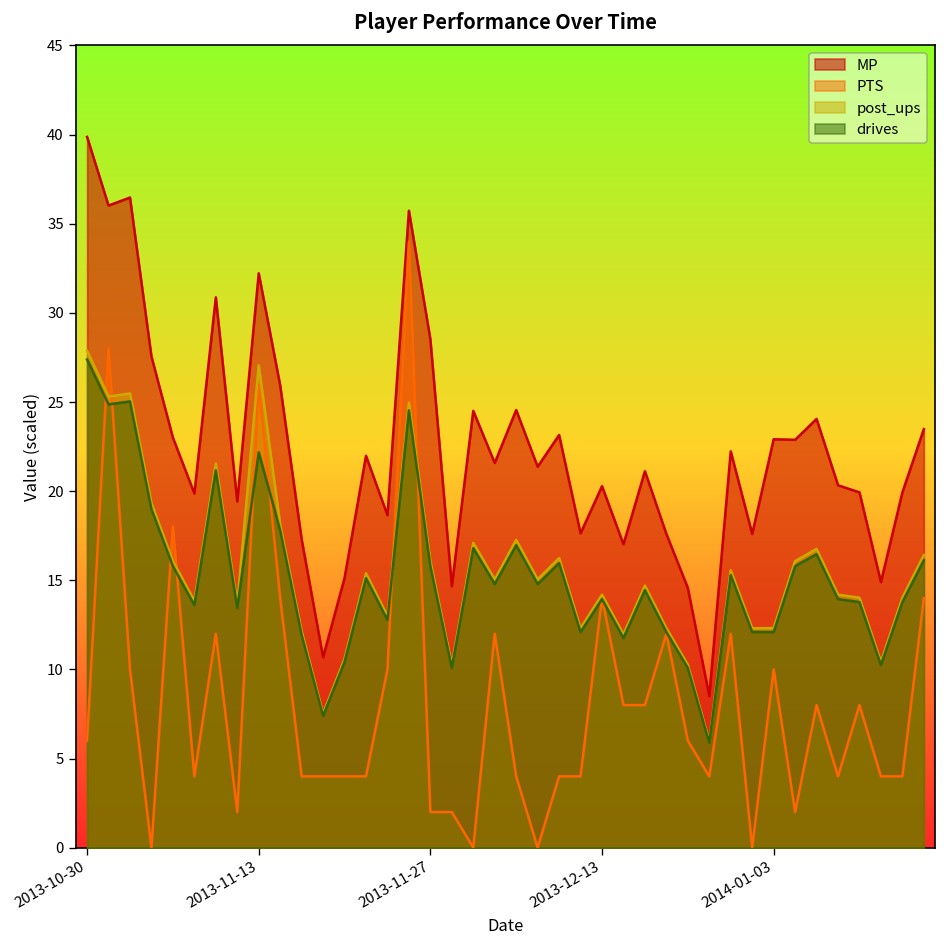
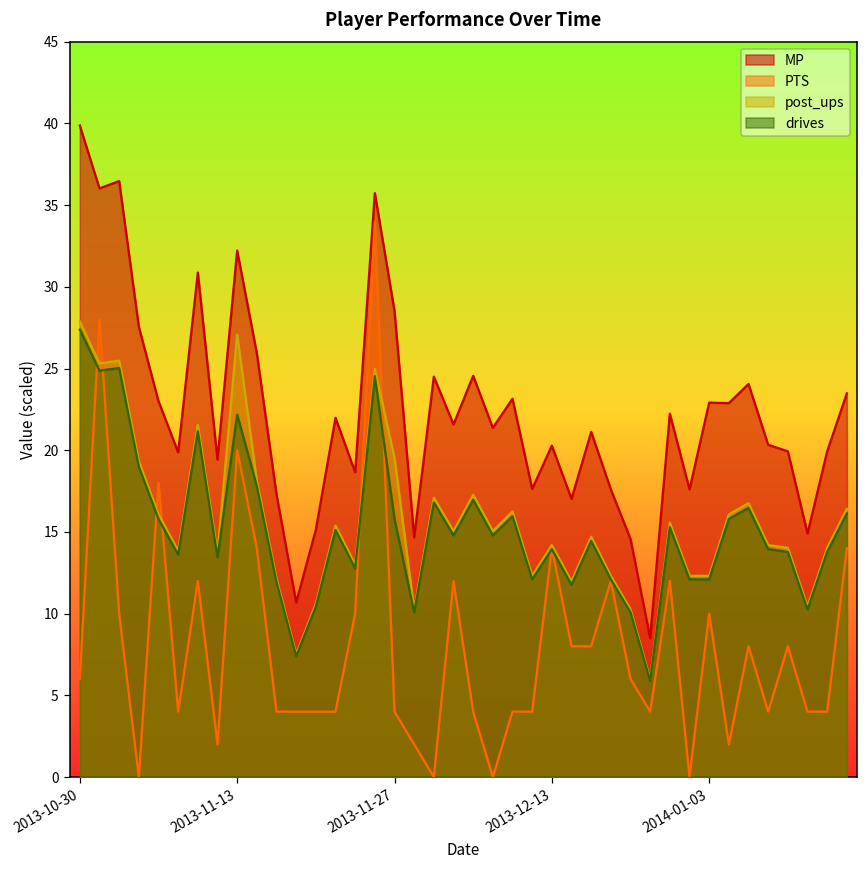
PTS, 2013-11-13: 26.0 -> 20.0
PTS, 2013-11-27: 2.0 -> 4.0
post_ups, 2013-11-27: 16.1 -> 19.5
